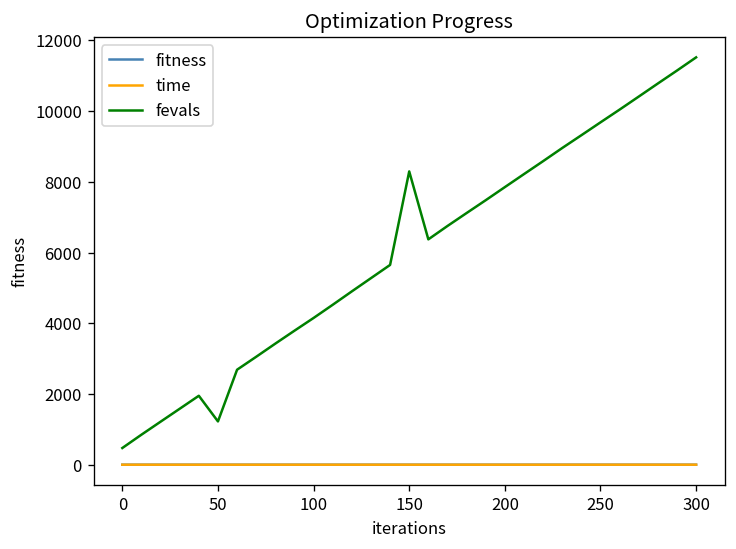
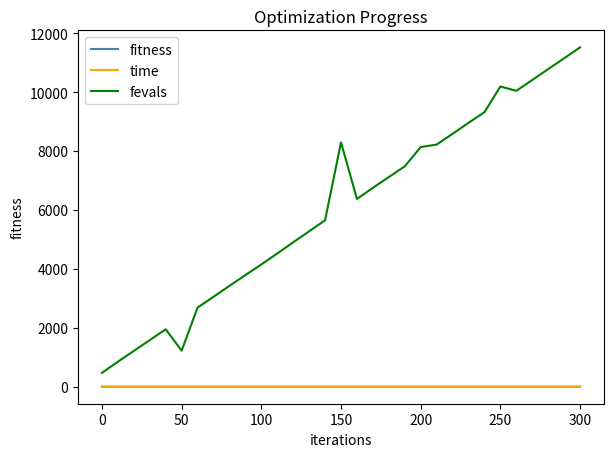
fevals, 200: 7800 -> 8100
fevals, 250: 9700 -> 10200
